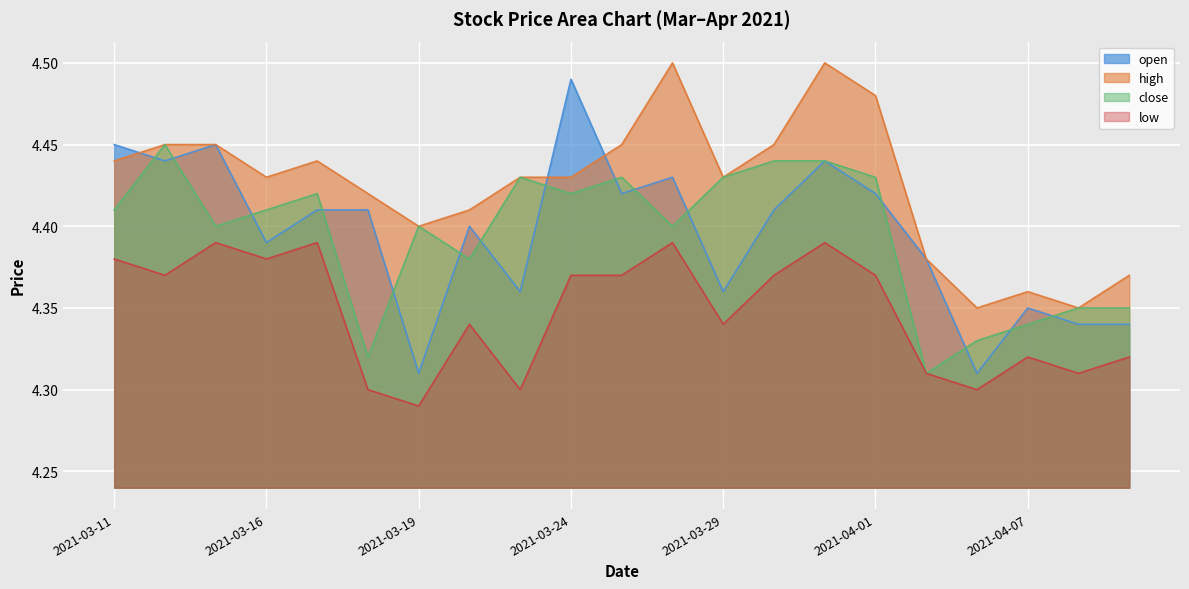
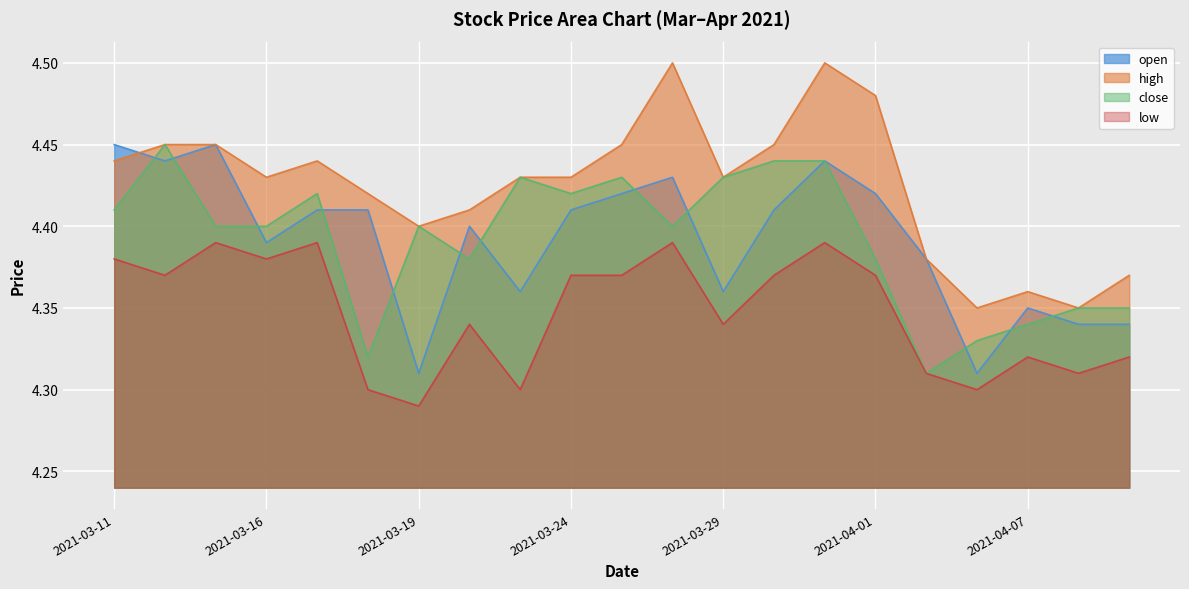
close, 2021-03-16: 4.41 -> 4.40
open, 2021-03-24: 4.49 -> 4.41
close, 2021-04-01: 4.43 -> 4.38
